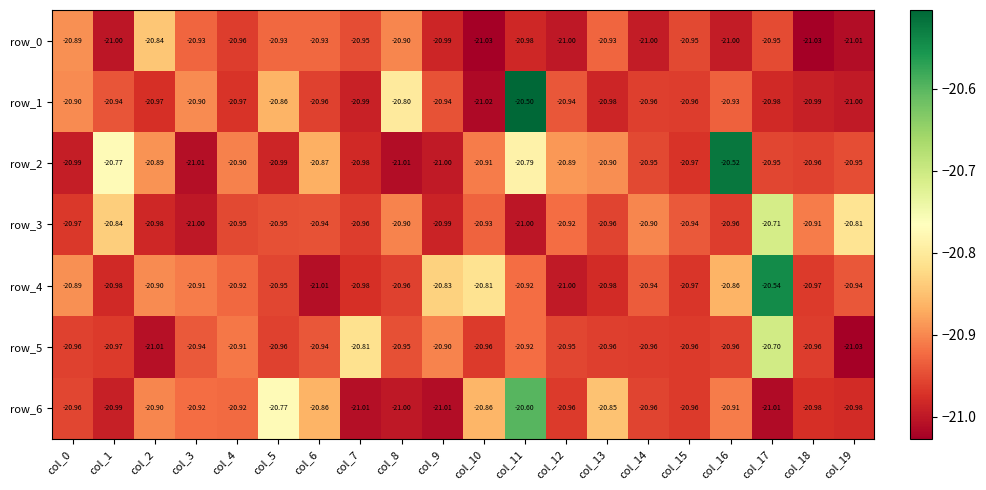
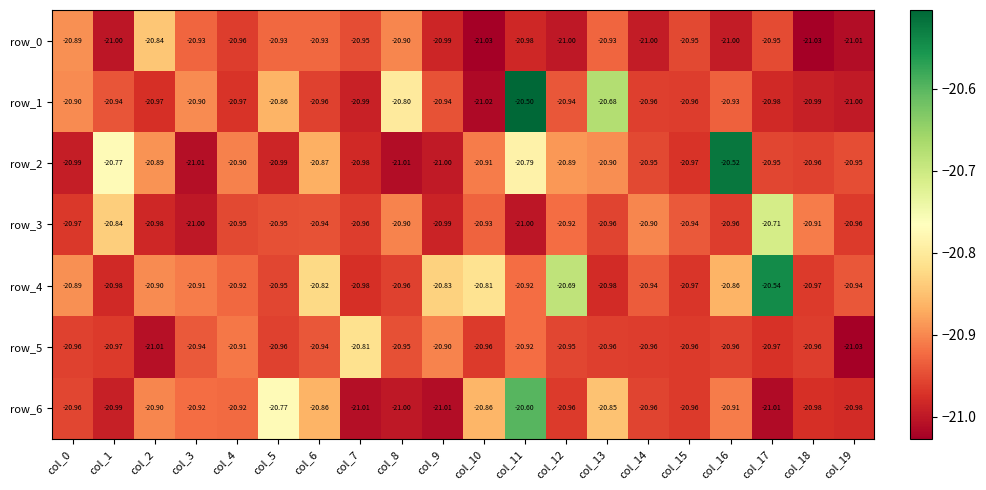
row_1, col_13: -20.98 -> -20.68
row_3, col_19: -20.81 -> -20.96
row_4, col_6: -21.01 -> -20.82
row_4, col_12: -21.00 -> -20.69
row_5, col_17: -20.70 -> -20.97
